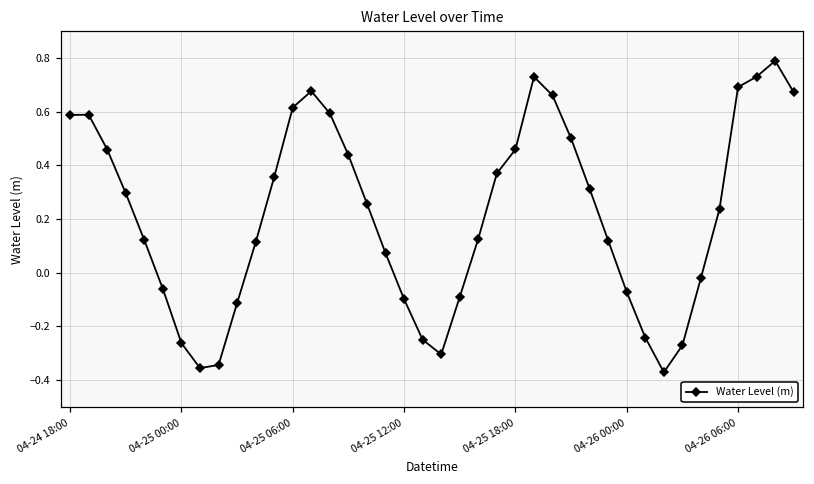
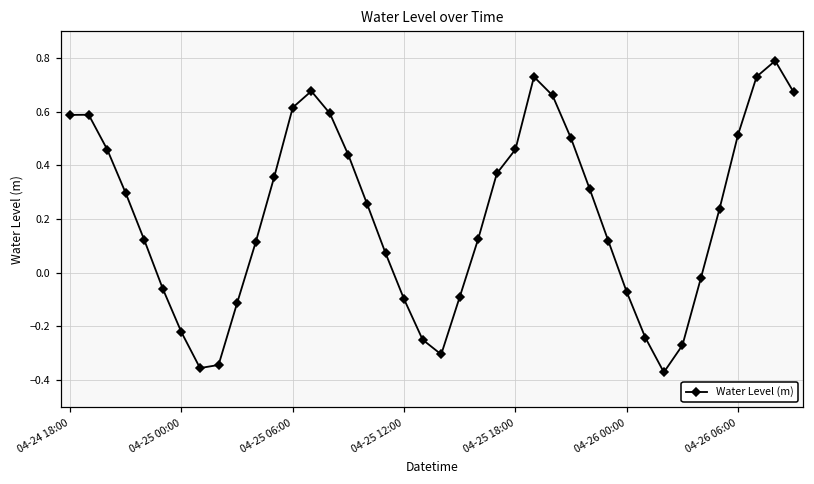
04-25 00:00: -0.26 -> -0.22
04-26 06:00: 0.69 -> 0.51
